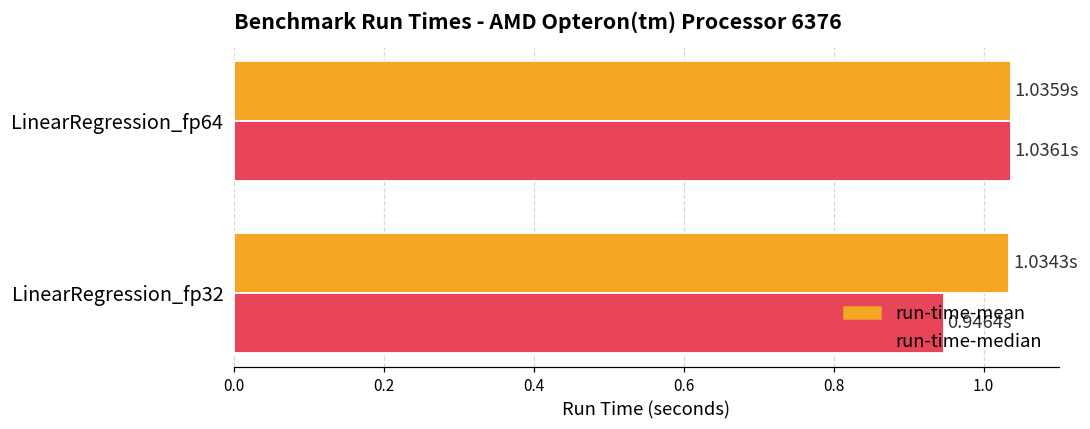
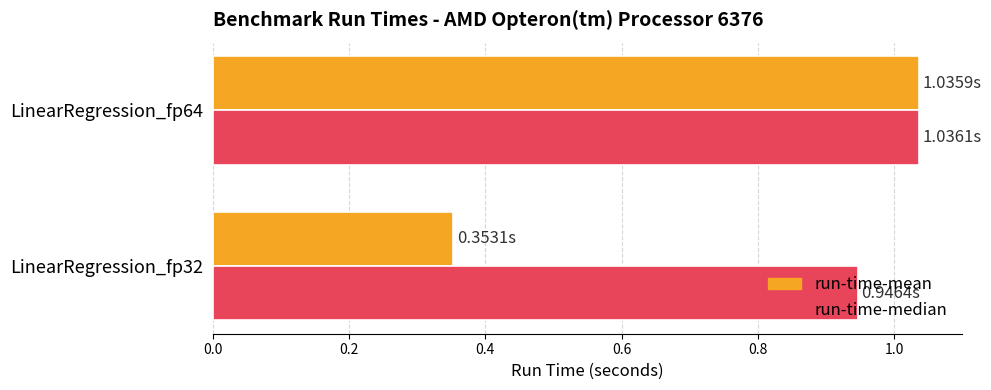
run-time-mean, LinearRegression_fp32: 1.0343s -> 0.3531s
